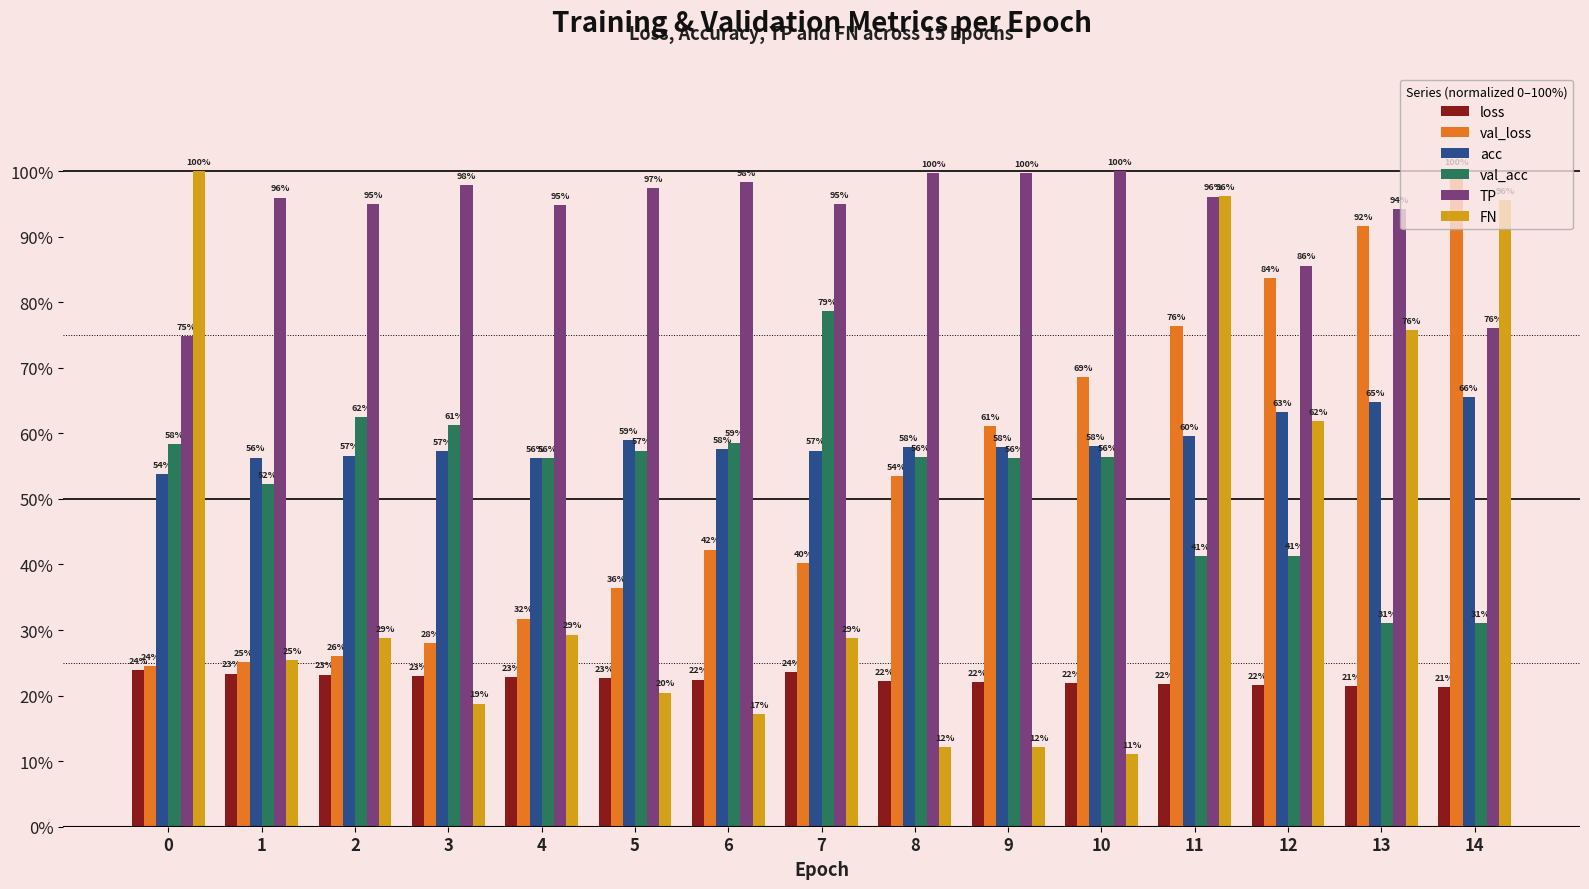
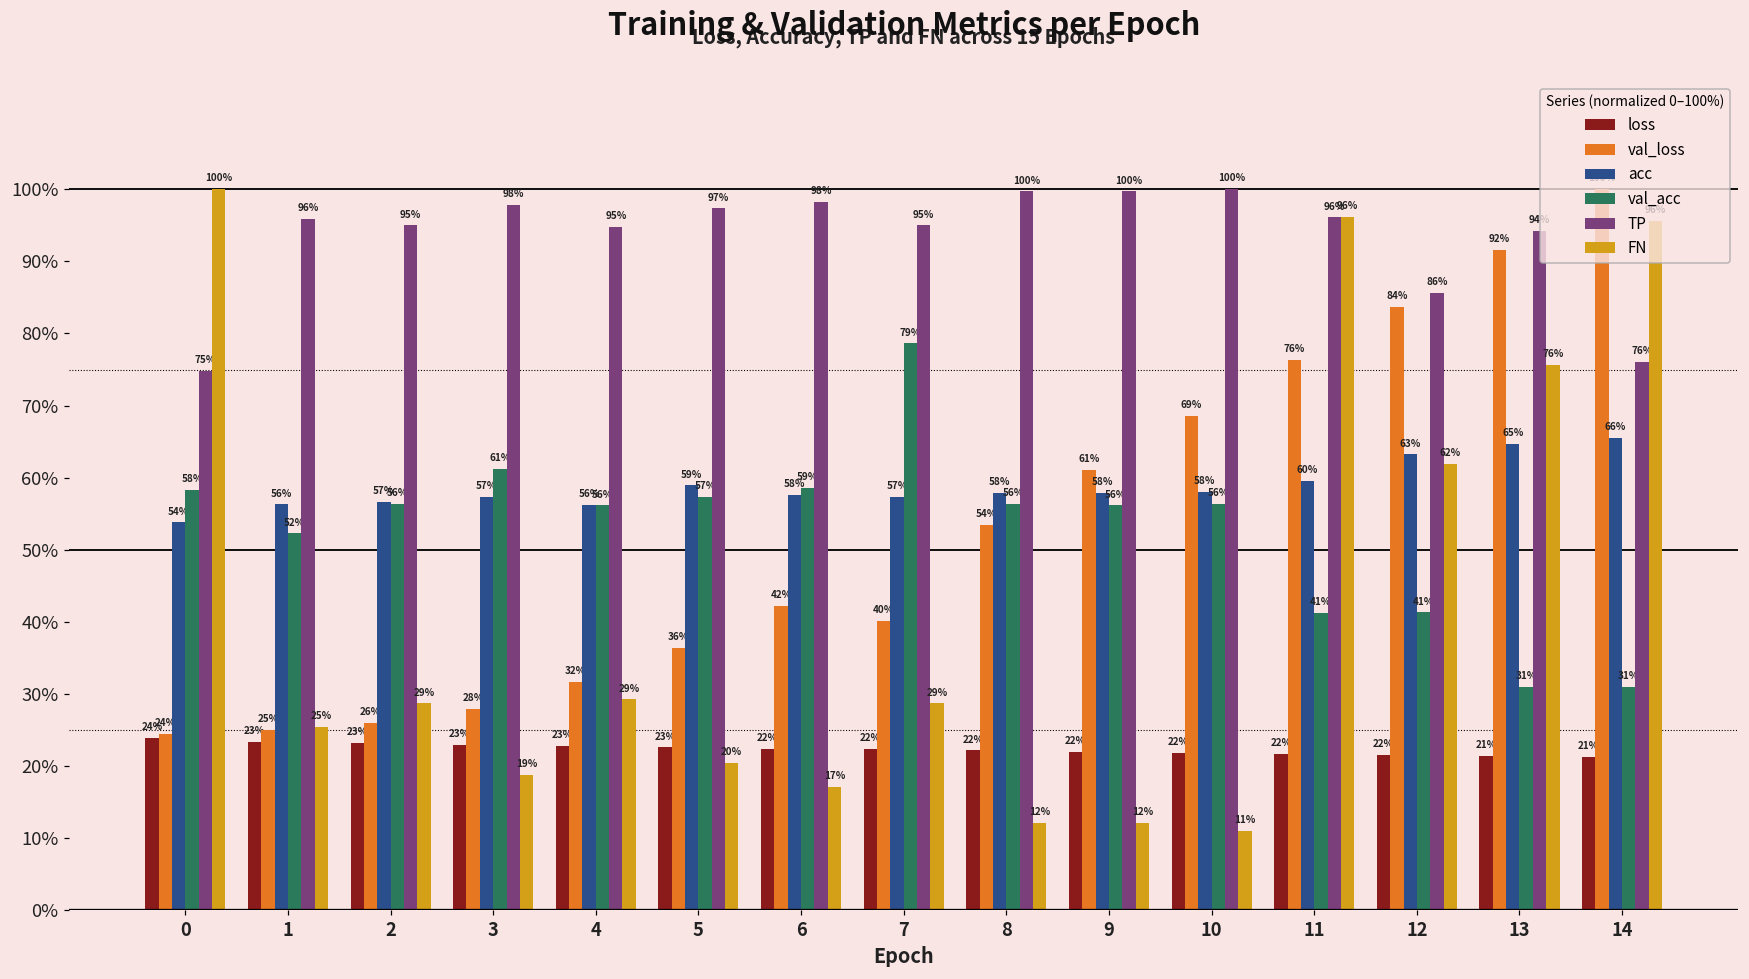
val_acc, 2: 62% -> 56%
loss, 7: 24% -> 22%
